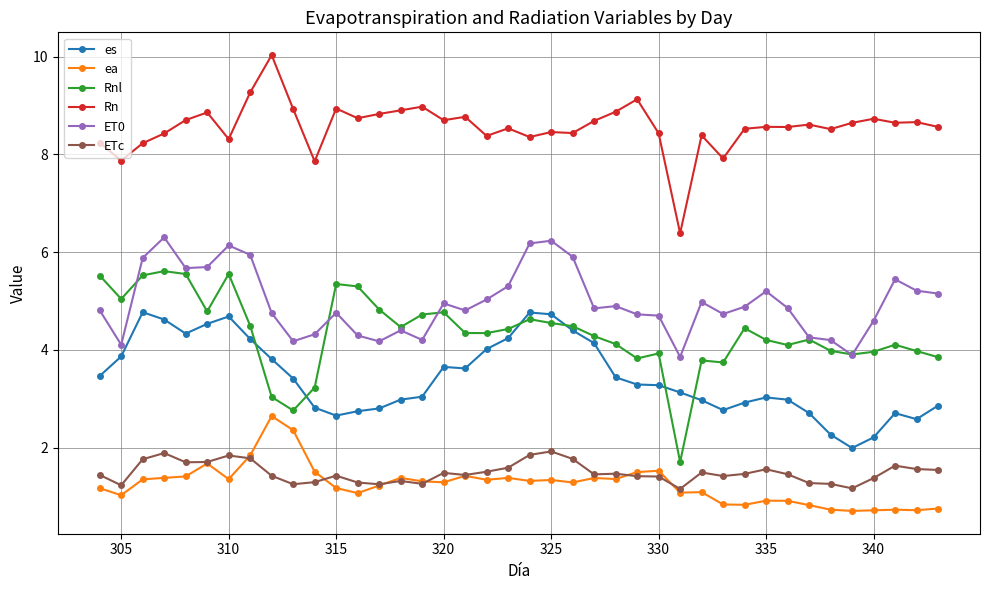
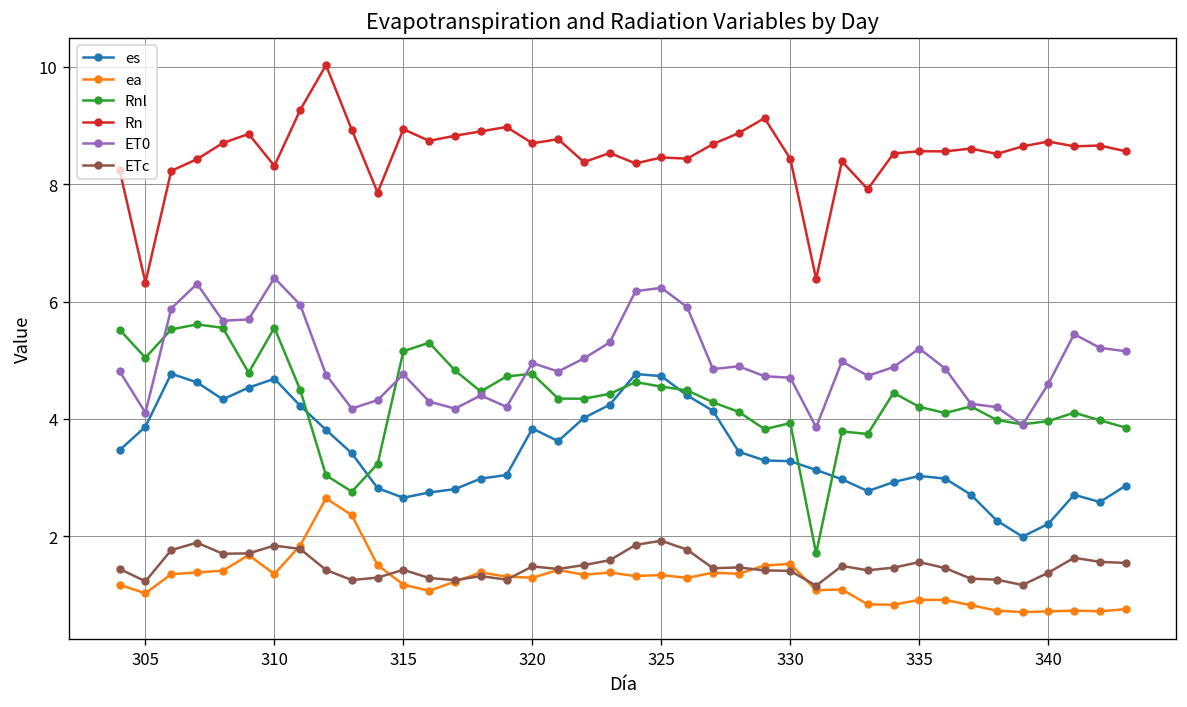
Rn, 305: 7.9 -> 6.3
ET0, 310: 6.1 -> 6.4
Rnl, 315: 5.3 -> 5.2
es, 320: 3.7 -> 3.8
